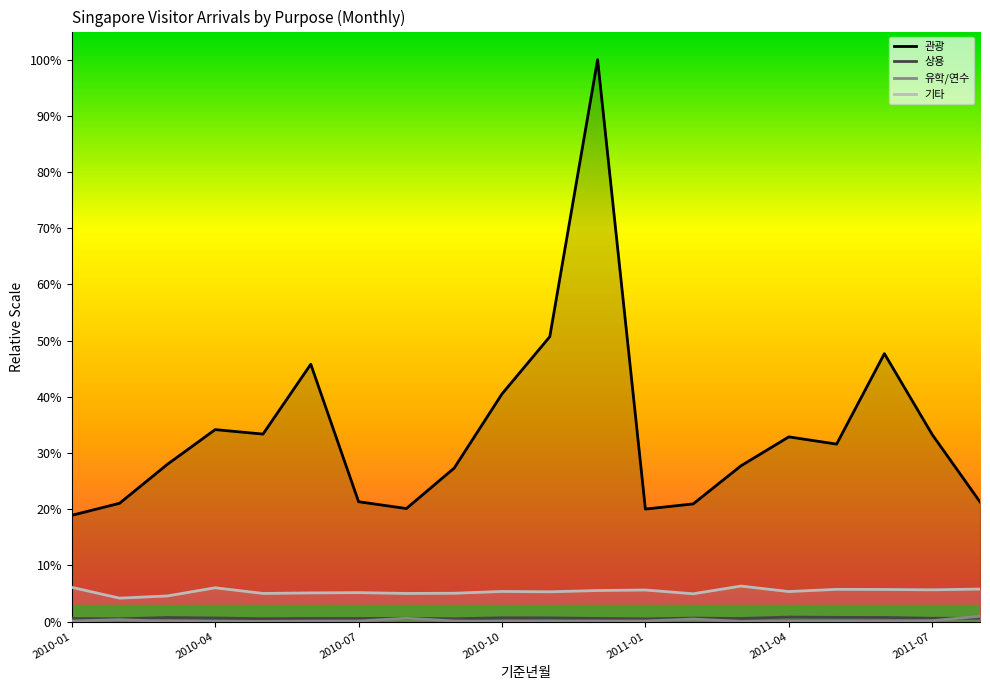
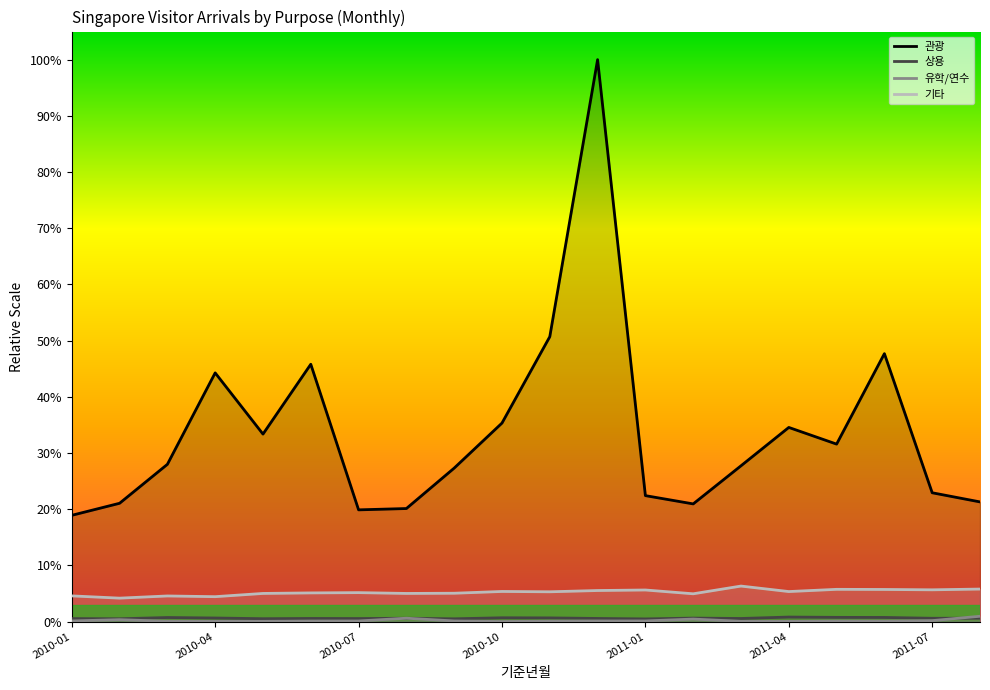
기타, 2010-01: 6% -> 5%
관광, 2010-04: 34% -> 44%
기타, 2010-04: 6% -> 4%
관광, 2010-07: 21% -> 20%
관광, 2010-10: 41% -> 35%
관광, 2011-01: 20% -> 22%
관광, 2011-04: 33% -> 35%
관광, 2011-07: 33% -> 23%
